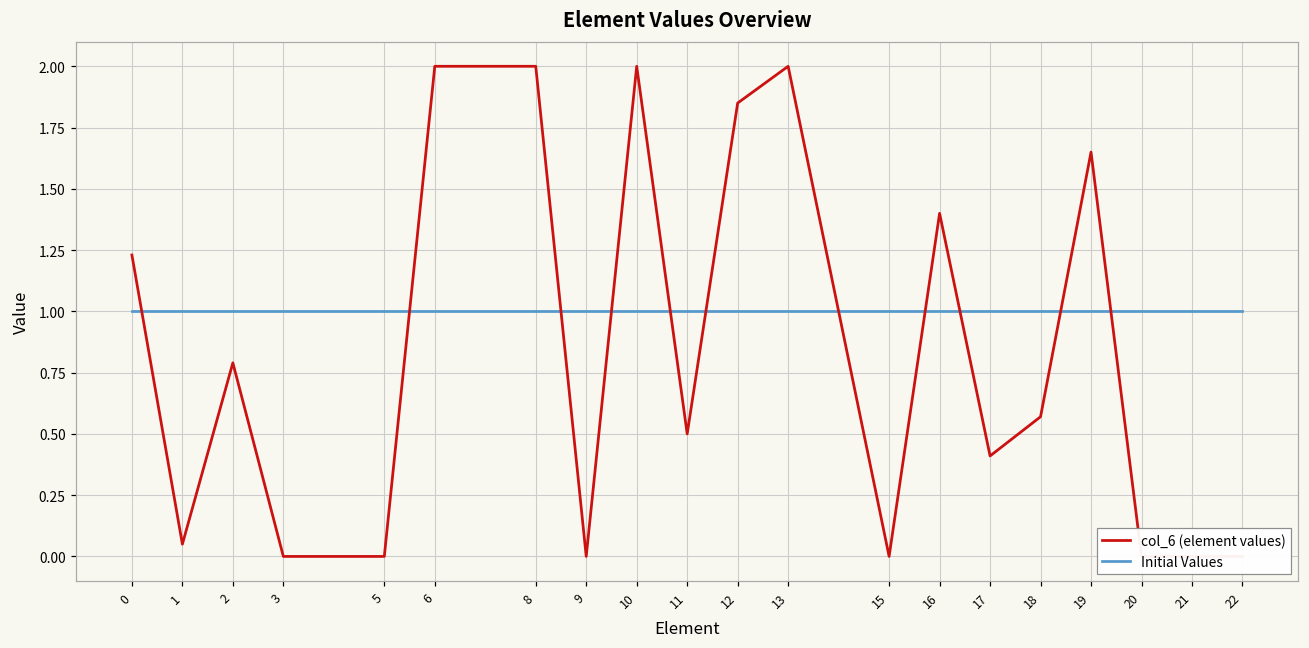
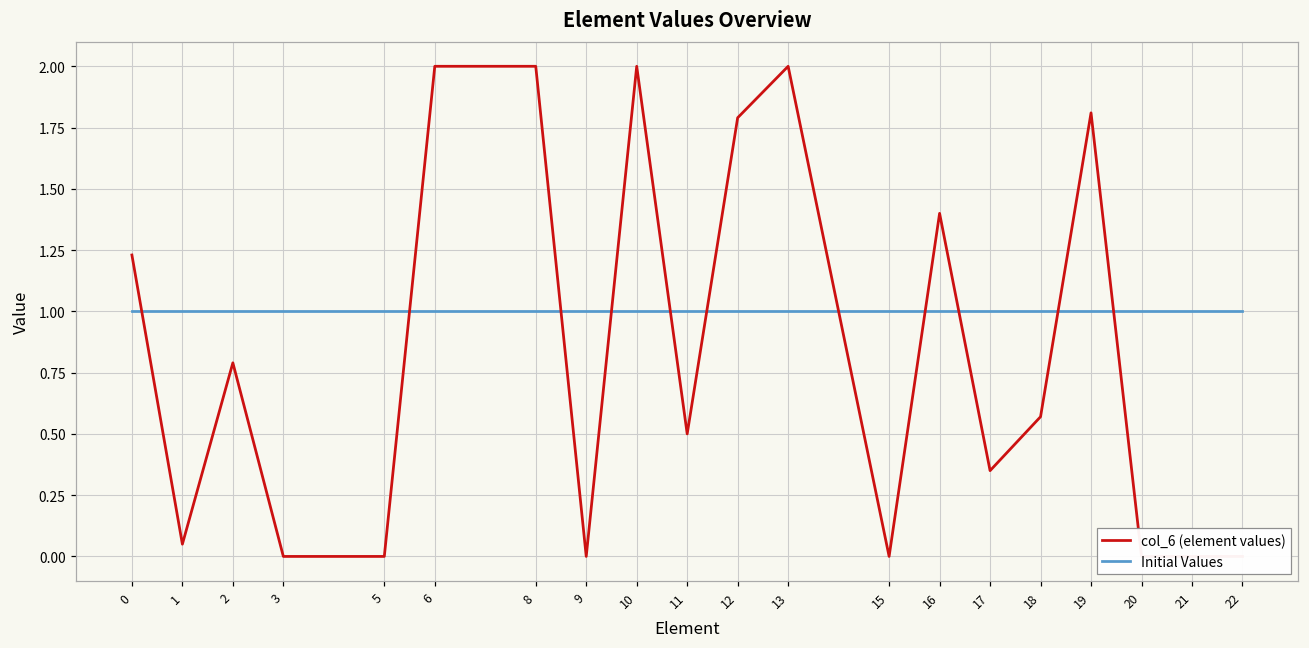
col_6 (element values), 12: 1.85 -> 1.79
col_6 (element values), 17: 0.41 -> 0.35
col_6 (element values), 19: 1.65 -> 1.81
